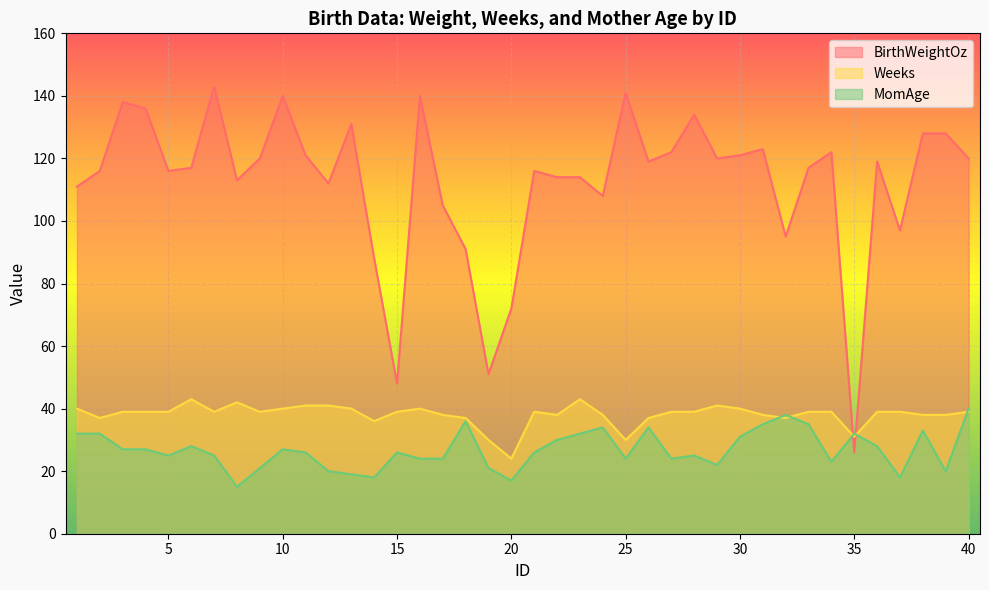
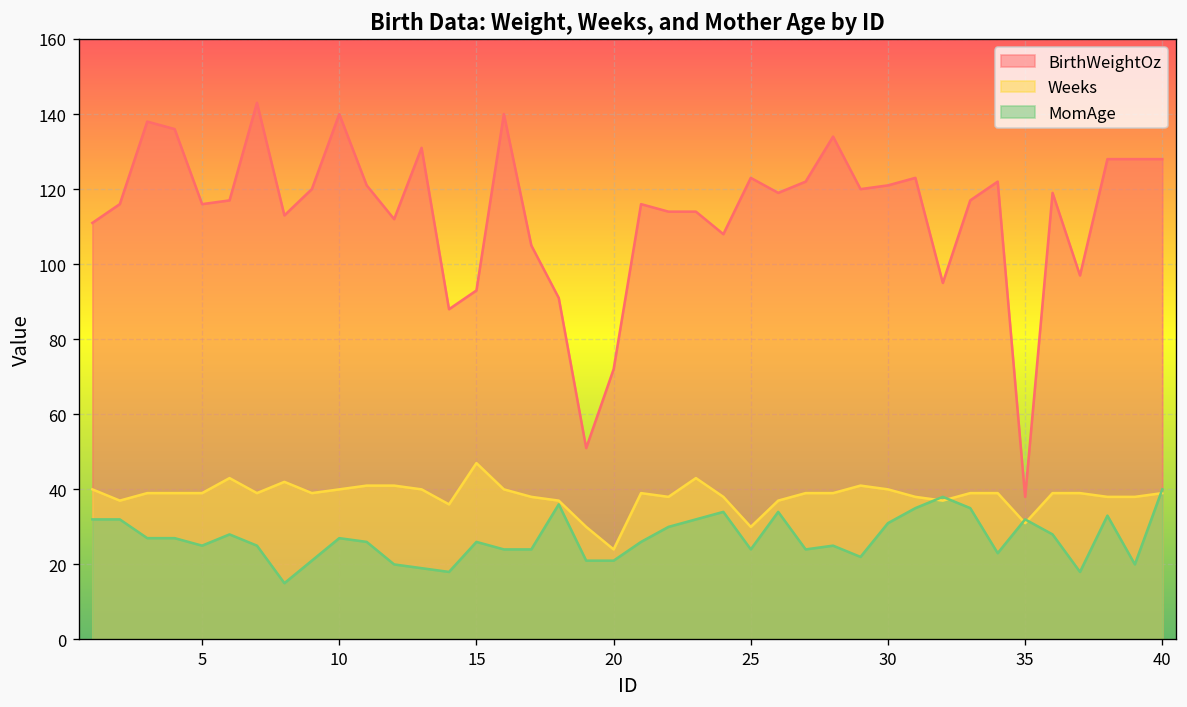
BirthWeightOz, 15: 48 -> 93
Weeks, 15: 39 -> 47
MomAge, 20: 17 -> 21
BirthWeightOz, 25: 141 -> 123
BirthWeightOz, 35: 26 -> 38
BirthWeightOz, 40: 120 -> 128
